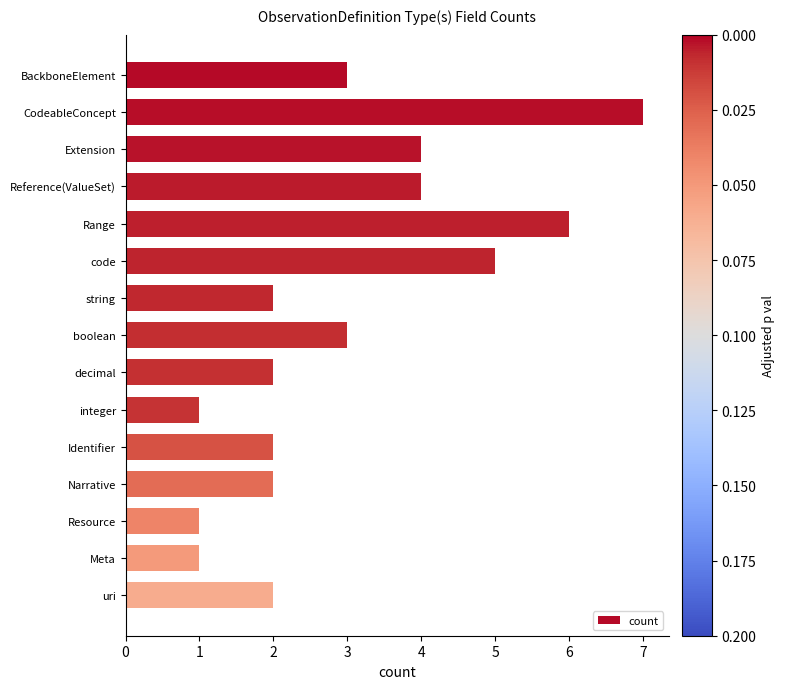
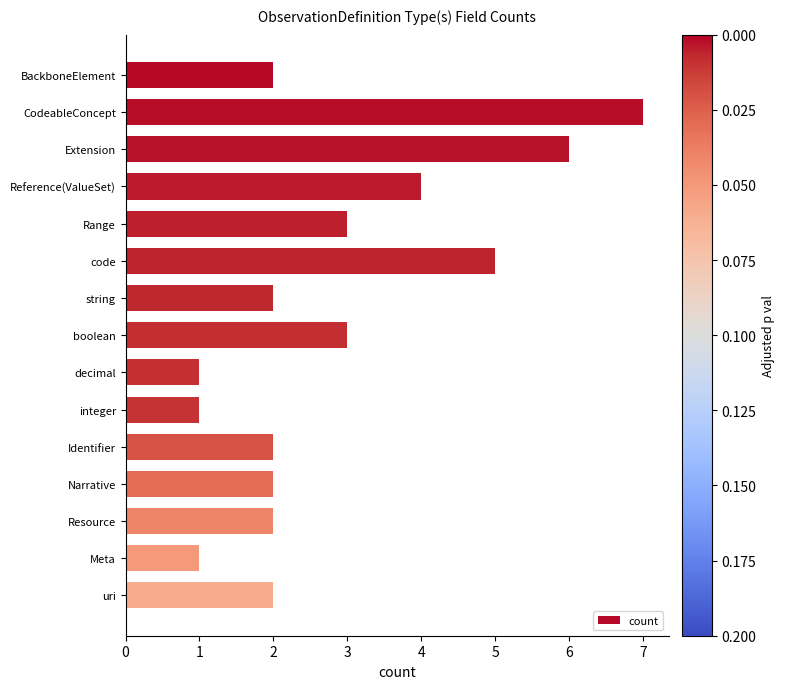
BackboneElement: 3 -> 2
Extension: 4 -> 6
Range: 6 -> 3
decimal: 2 -> 1
Resource: 1 -> 2
